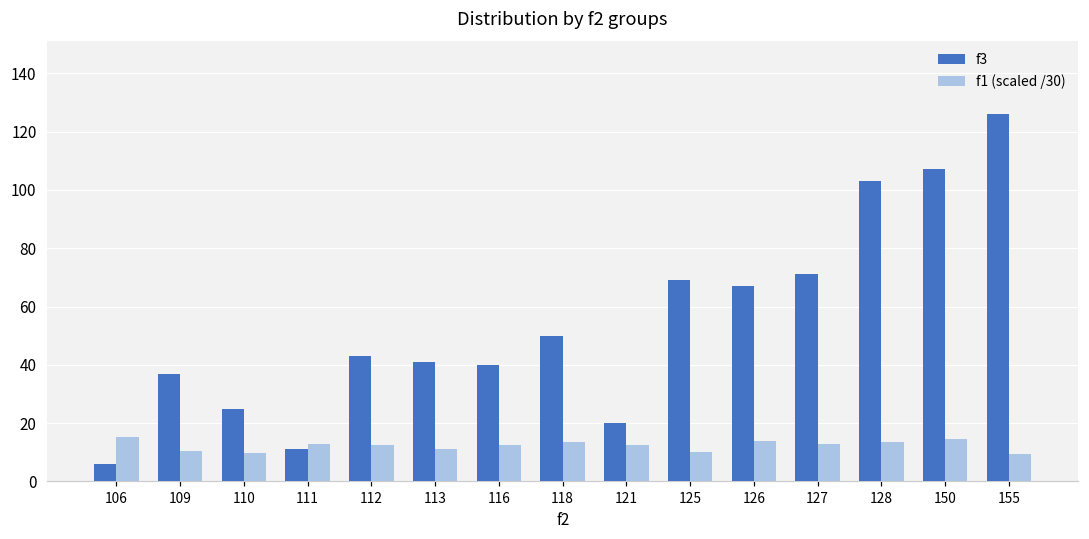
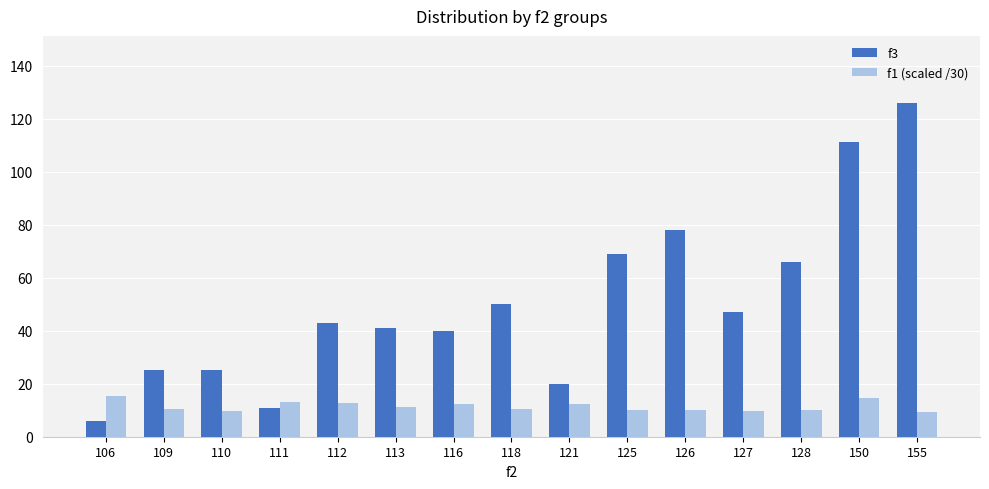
f3, 109: 37 -> 25
f1 (scaled /30), 118: 14 -> 10
f3, 126: 67 -> 78
f1 (scaled /30), 126: 14 -> 10
f3, 127: 71 -> 47
f1 (scaled /30), 127: 13 -> 10
f3, 128: 103 -> 66
f1 (scaled /30), 128: 13 -> 10
f3, 150: 107 -> 111
